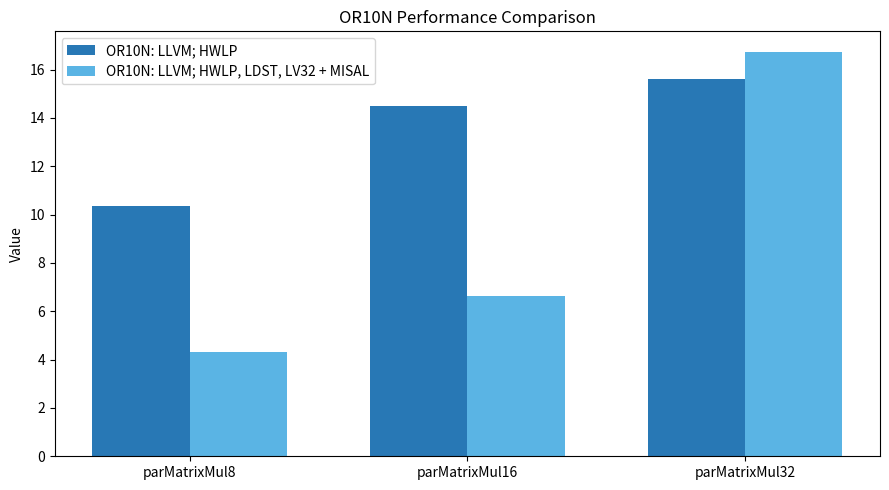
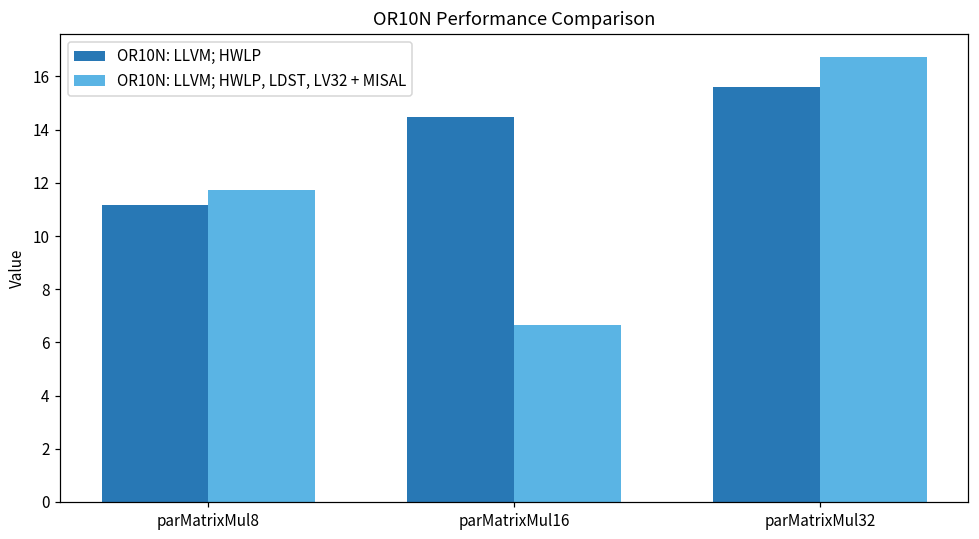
OR10N: LLVM; HWLP, parMatrixMul8: 10.3 -> 11.2
OR10N: LLVM; HWLP, LDST, LV32 + MISAL, parMatrixMul8: 4.3 -> 11.7
